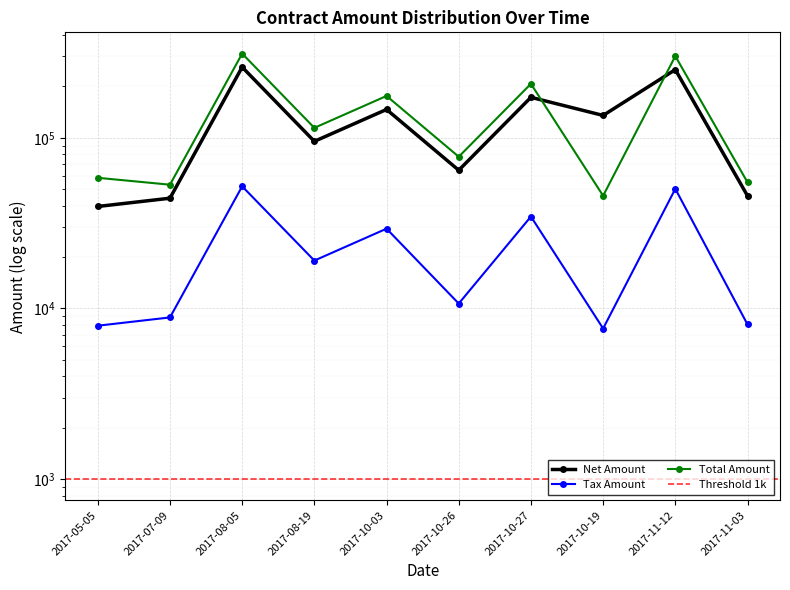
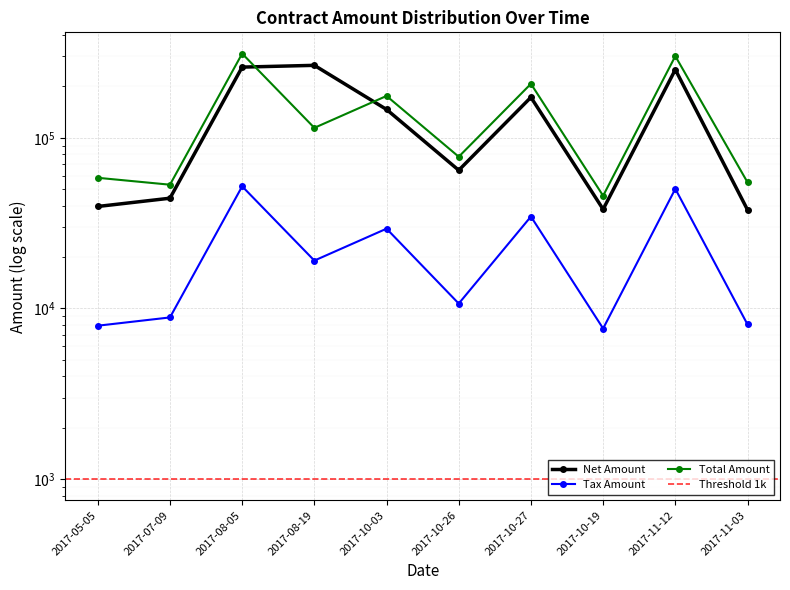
Net Amount, 2017-08-19: 100000 -> 270000
Net Amount, 2017-10-19: 140000 -> 38000
Net Amount, 2017-11-03: 46000 -> 38000
